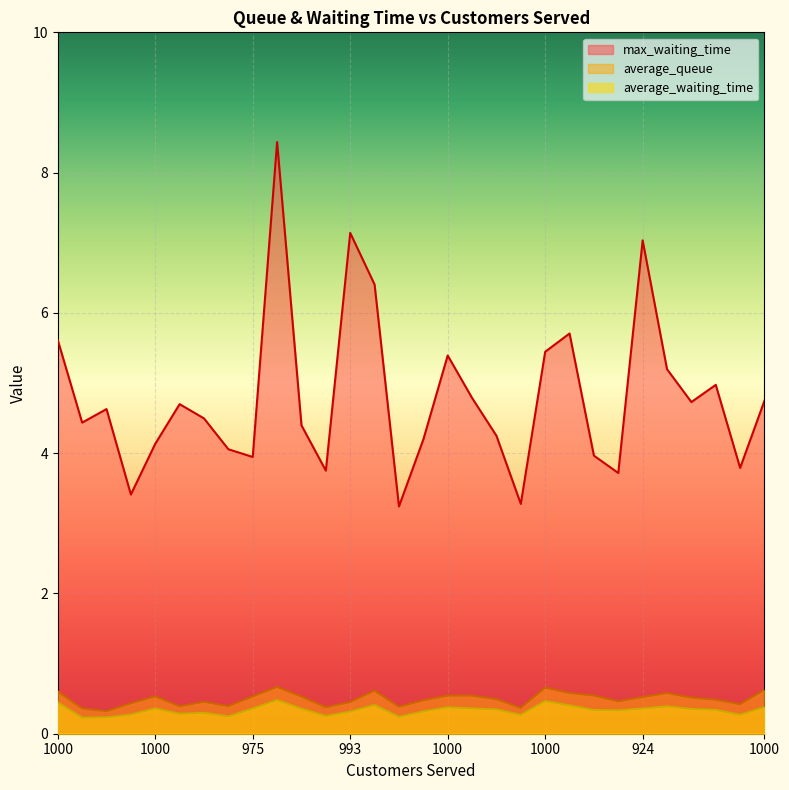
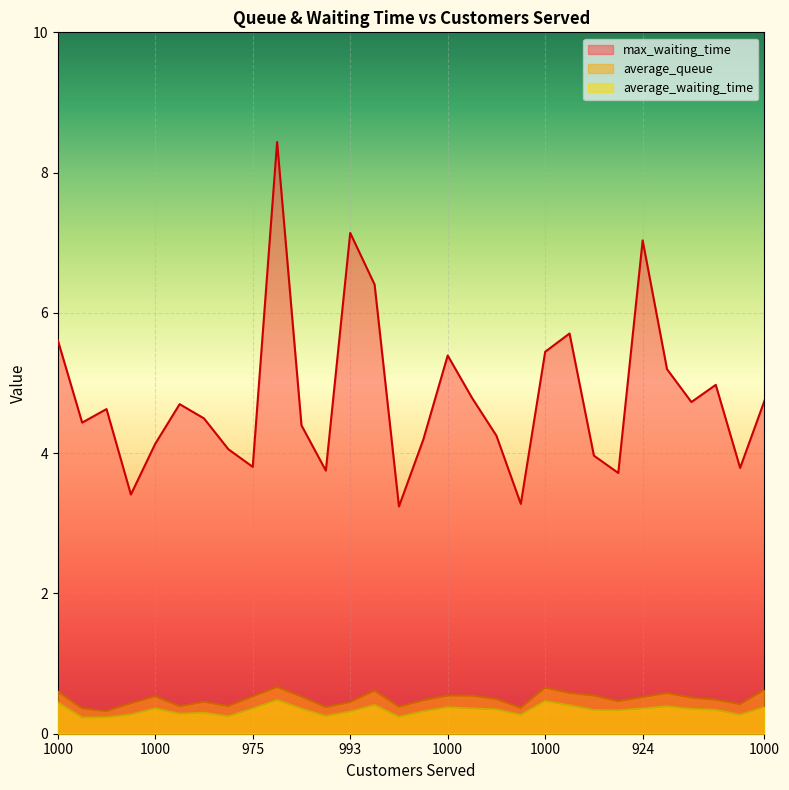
max_waiting_time, 975: 3.9 -> 3.8
